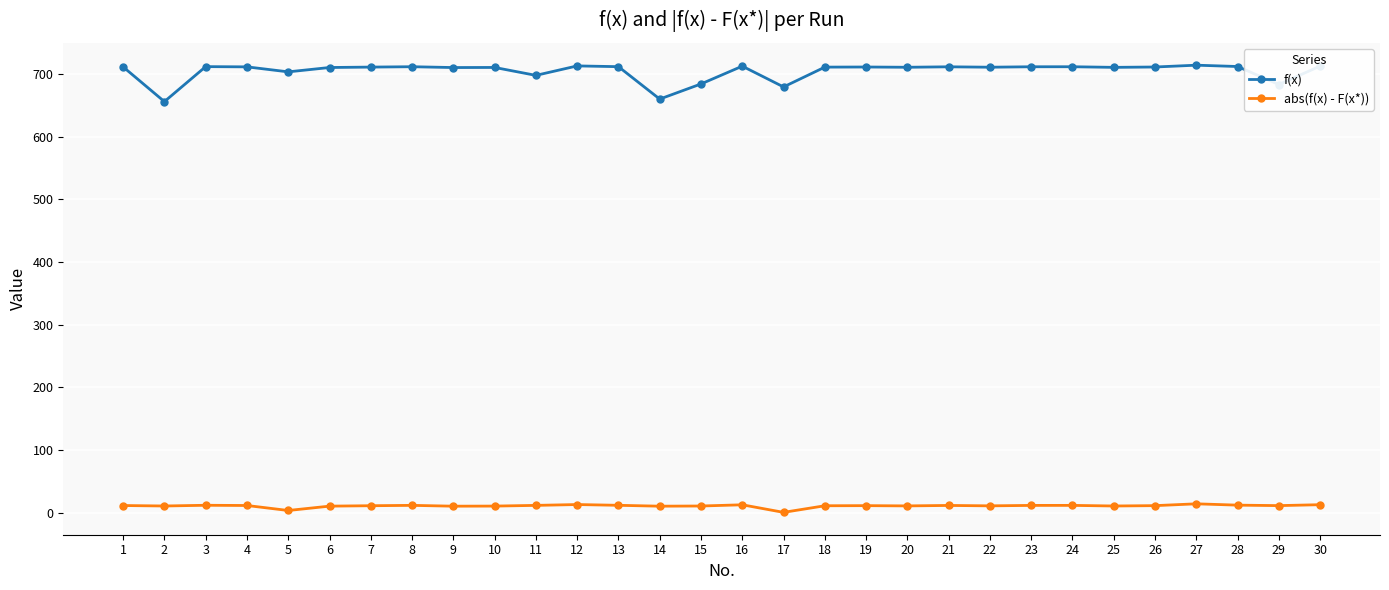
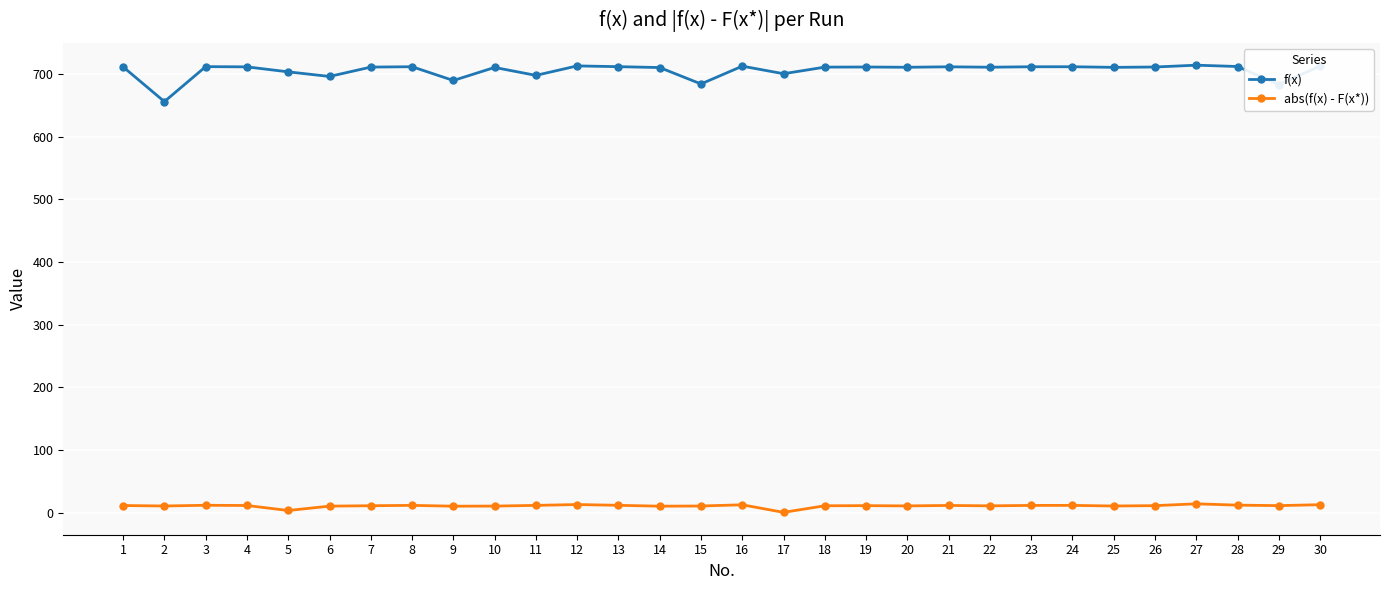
f(x), 6: 710 -> 700
f(x), 9: 710 -> 690
f(x), 14: 660 -> 710
f(x), 17: 680 -> 700
